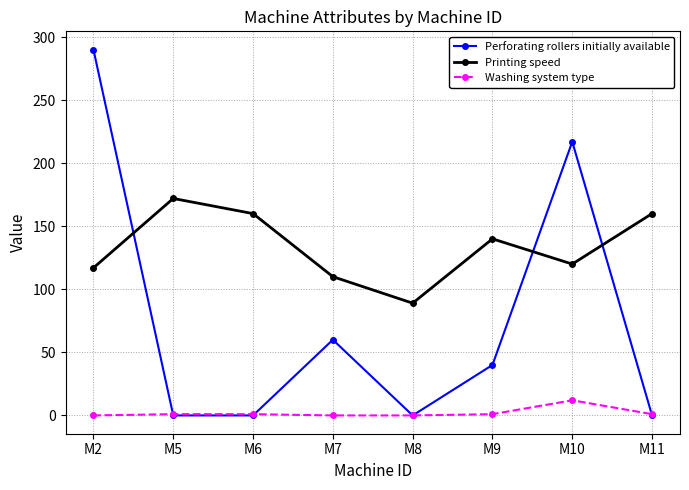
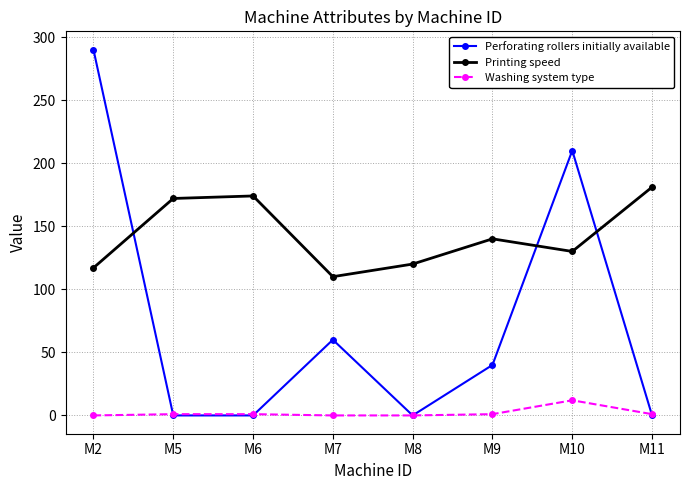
Printing speed, M6: 160 -> 174
Printing speed, M8: 89 -> 120
Perforating rollers initially available, M10: 217 -> 210
Printing speed, M10: 120 -> 130
Printing speed, M11: 160 -> 181
